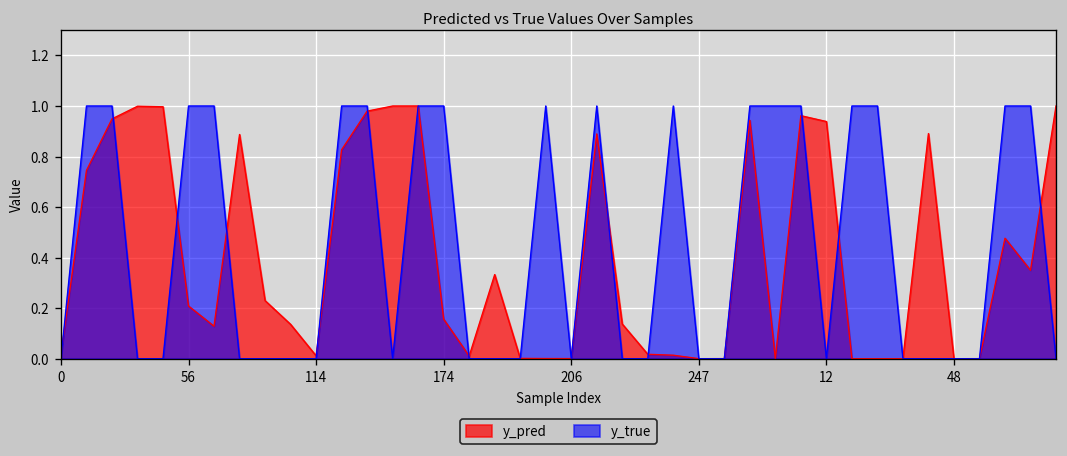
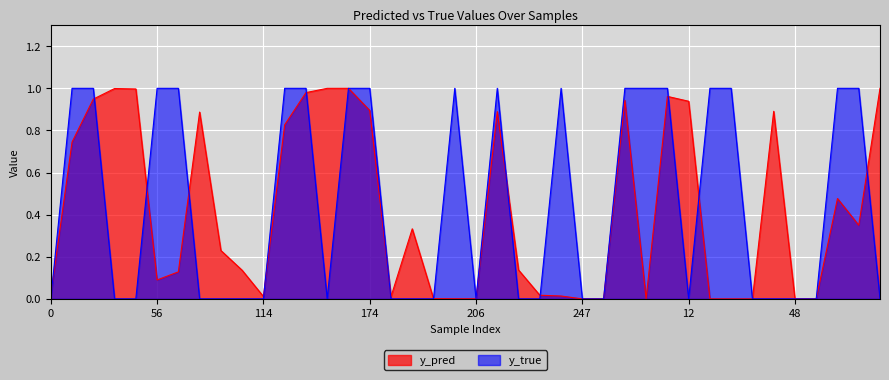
y_pred, 56: 0.21 -> 0.09
y_pred, 174: 0.16 -> 0.90
